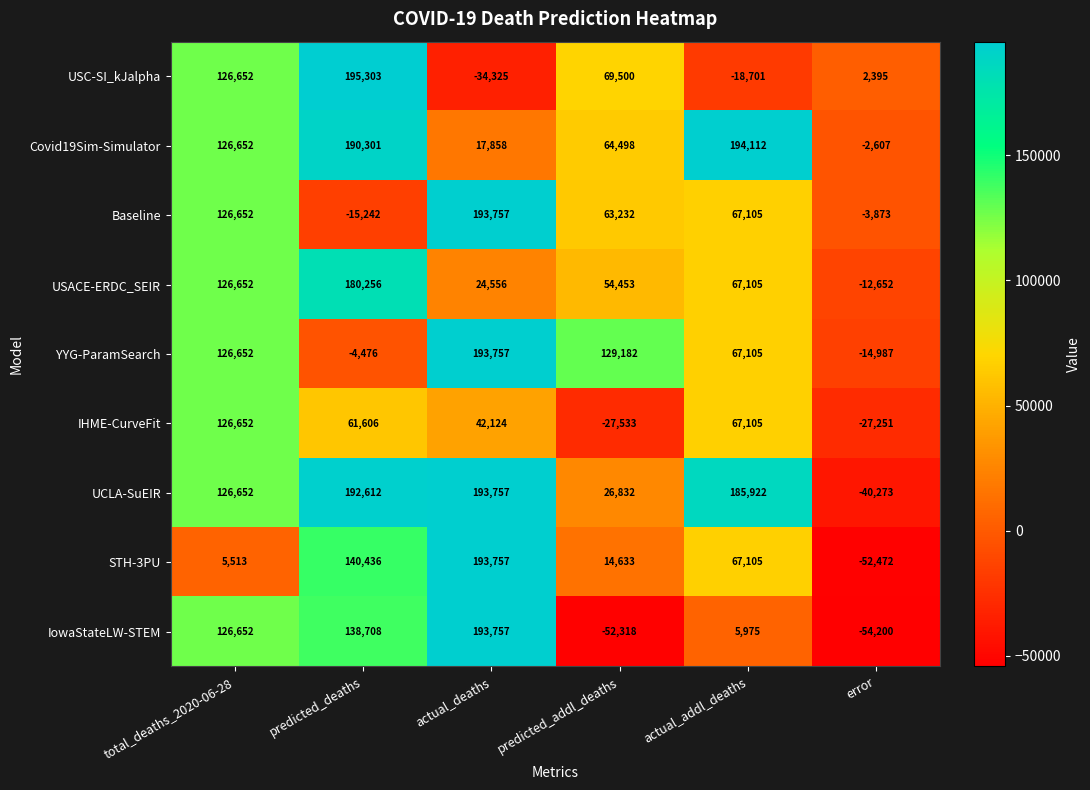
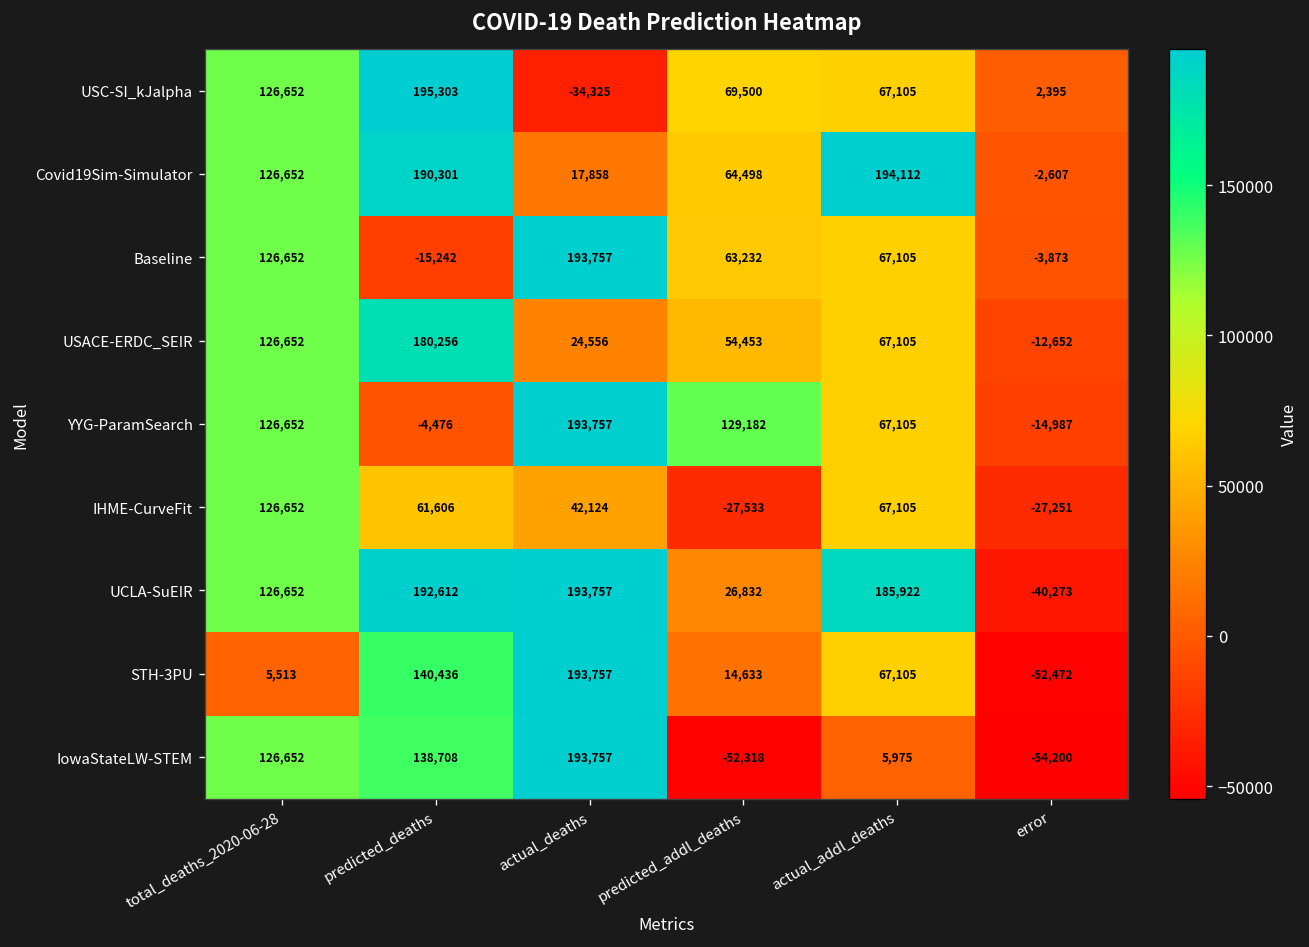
USC-SI_kJalpha, actual_addl_deaths: -18,701 -> 67,105
